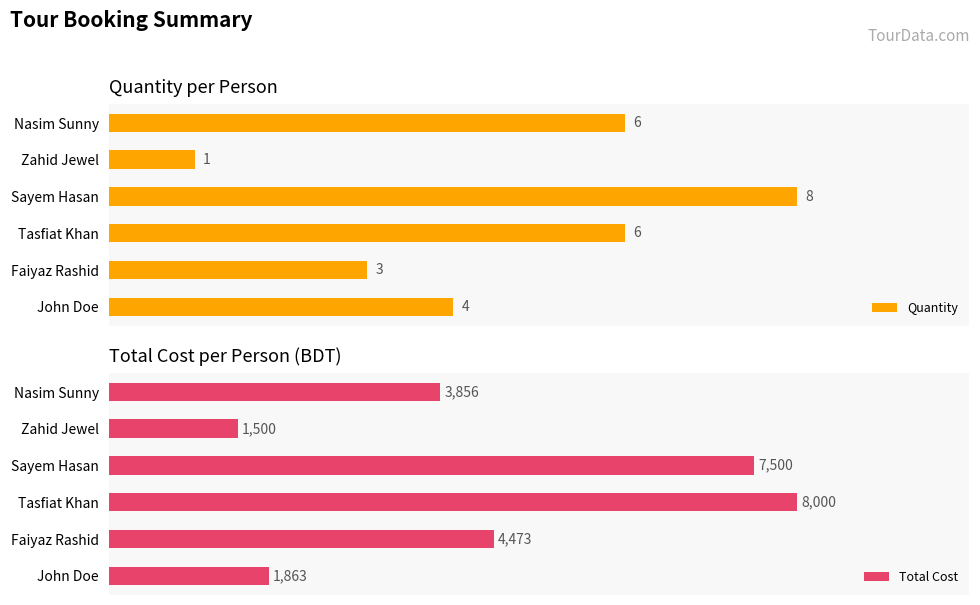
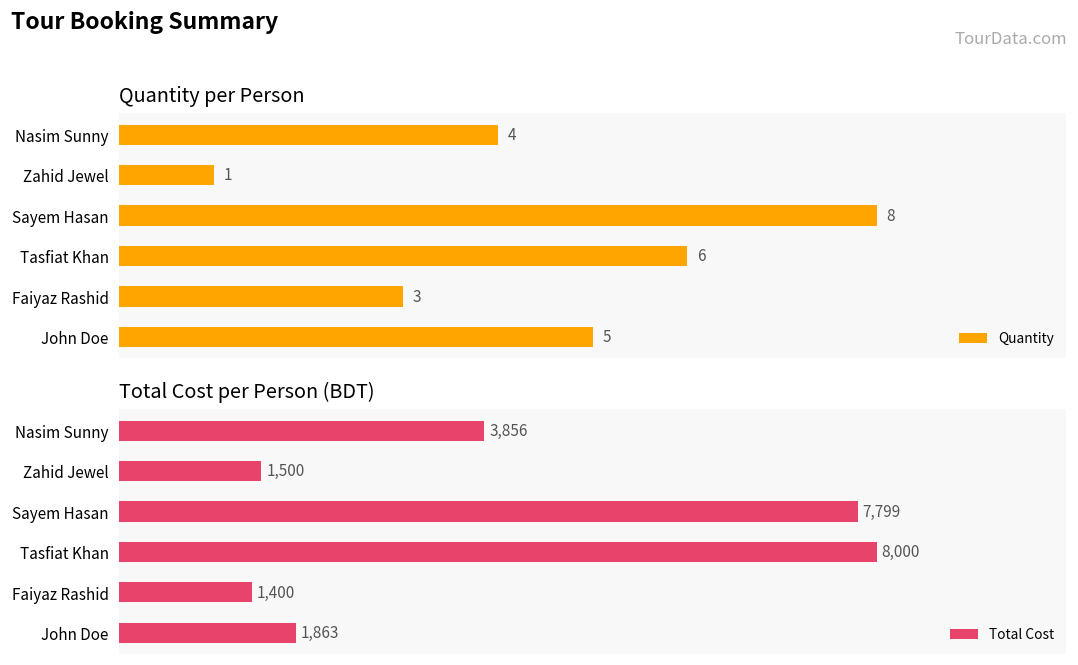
Quantity per Person, Nasim Sunny: 6 -> 4
Quantity per Person, John Doe: 4 -> 5
Total Cost per Person (BDT), Sayem Hasan: 7,500 -> 7,799
Total Cost per Person (BDT), Faiyaz Rashid: 4,473 -> 1,400
